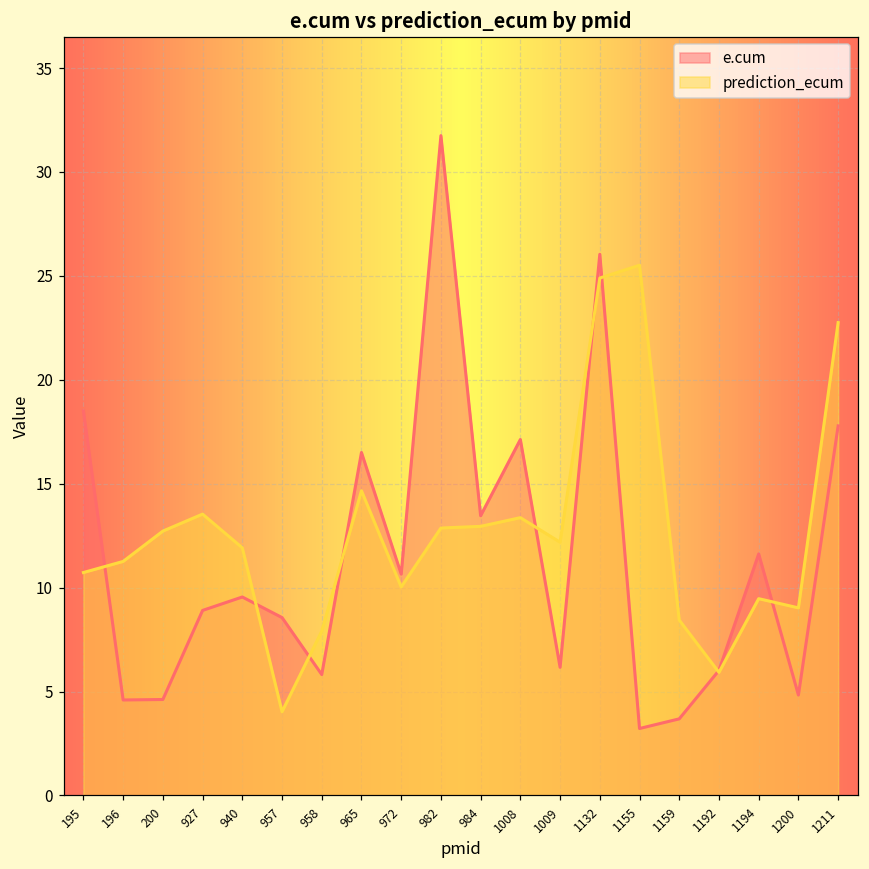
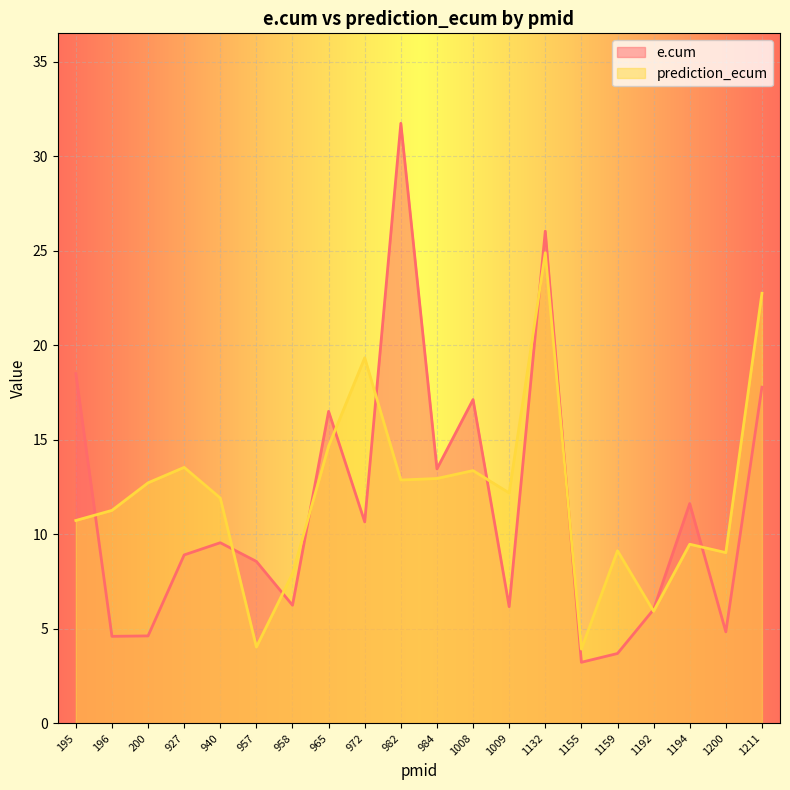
e.cum, 958: 5.8 -> 6.2
prediction_ecum, 972: 10.0 -> 19.3
prediction_ecum, 1155: 25.5 -> 3.9
prediction_ecum, 1159: 8.4 -> 9.1
